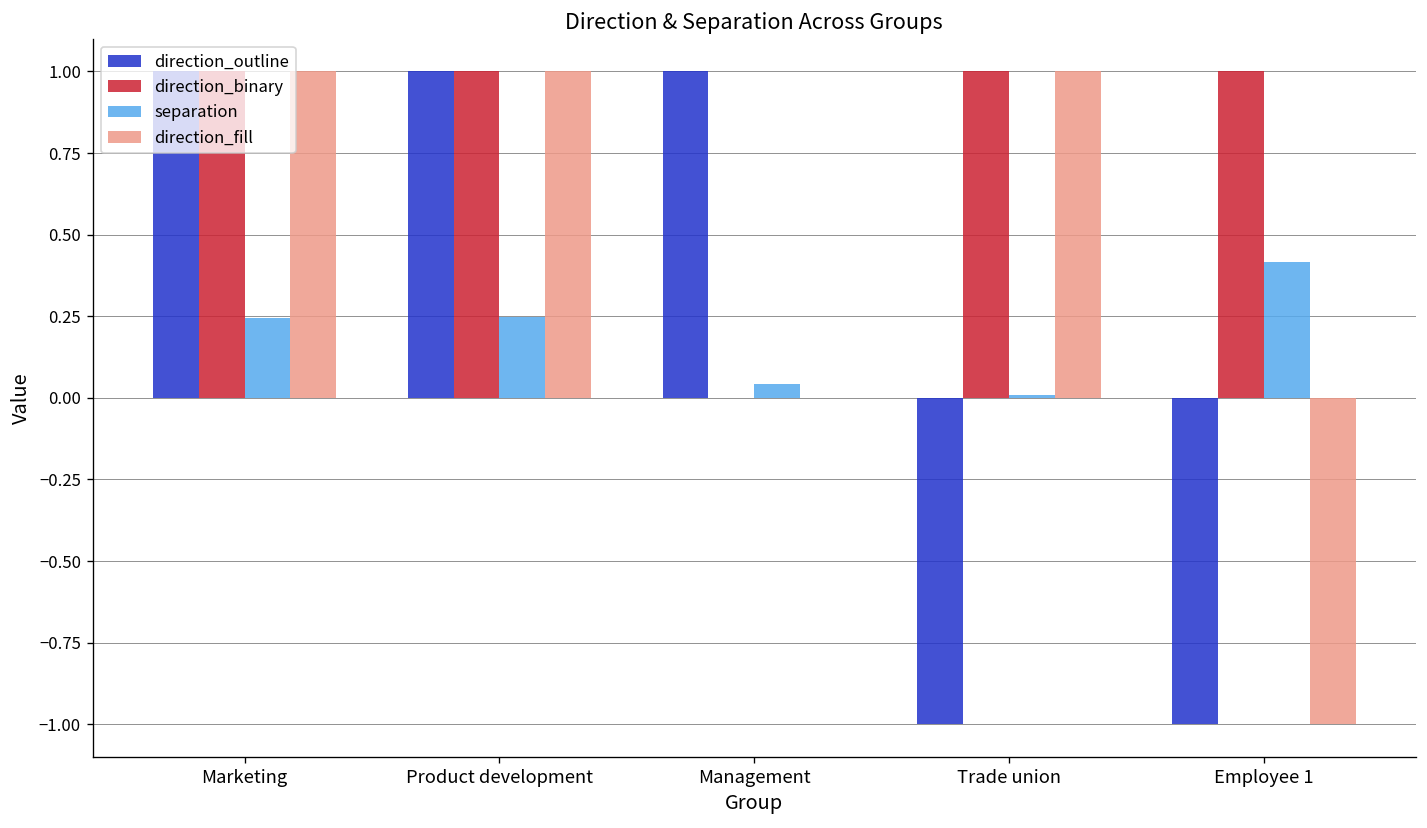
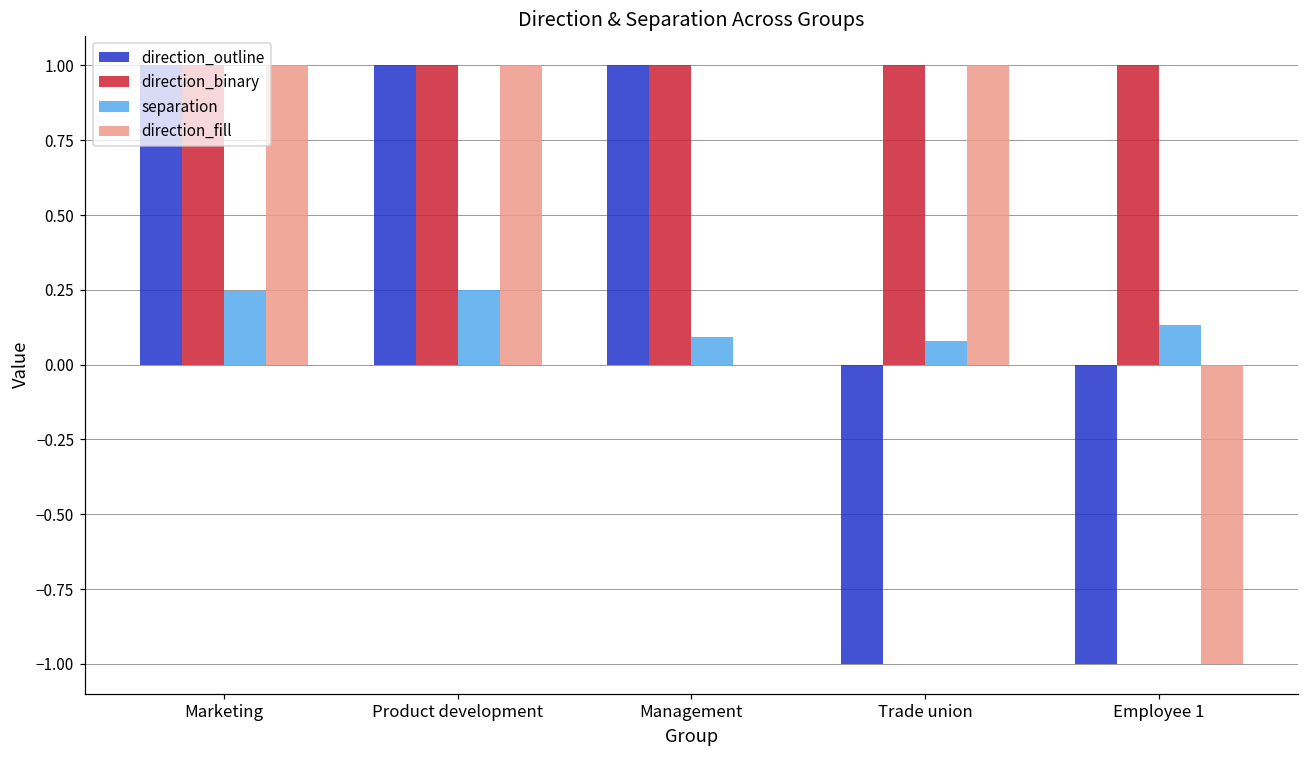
direction_binary, Management: 0 -> 1
separation, Management: 0.04 -> 0.09
separation, Trade union: 0.01 -> 0.08
separation, Employee 1: 0.42 -> 0.13
